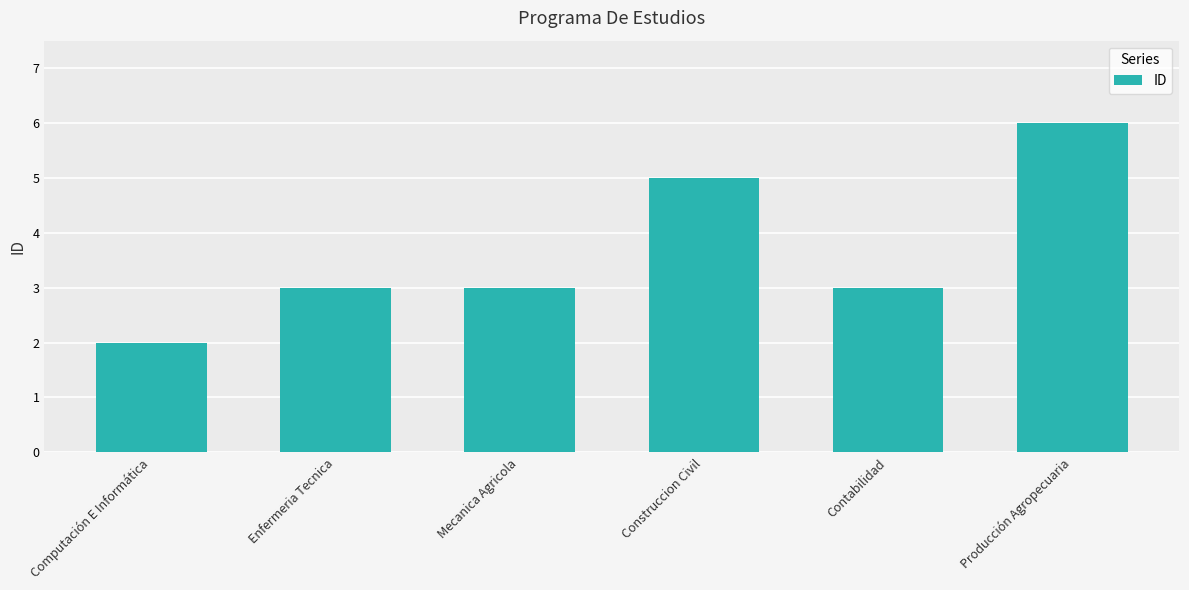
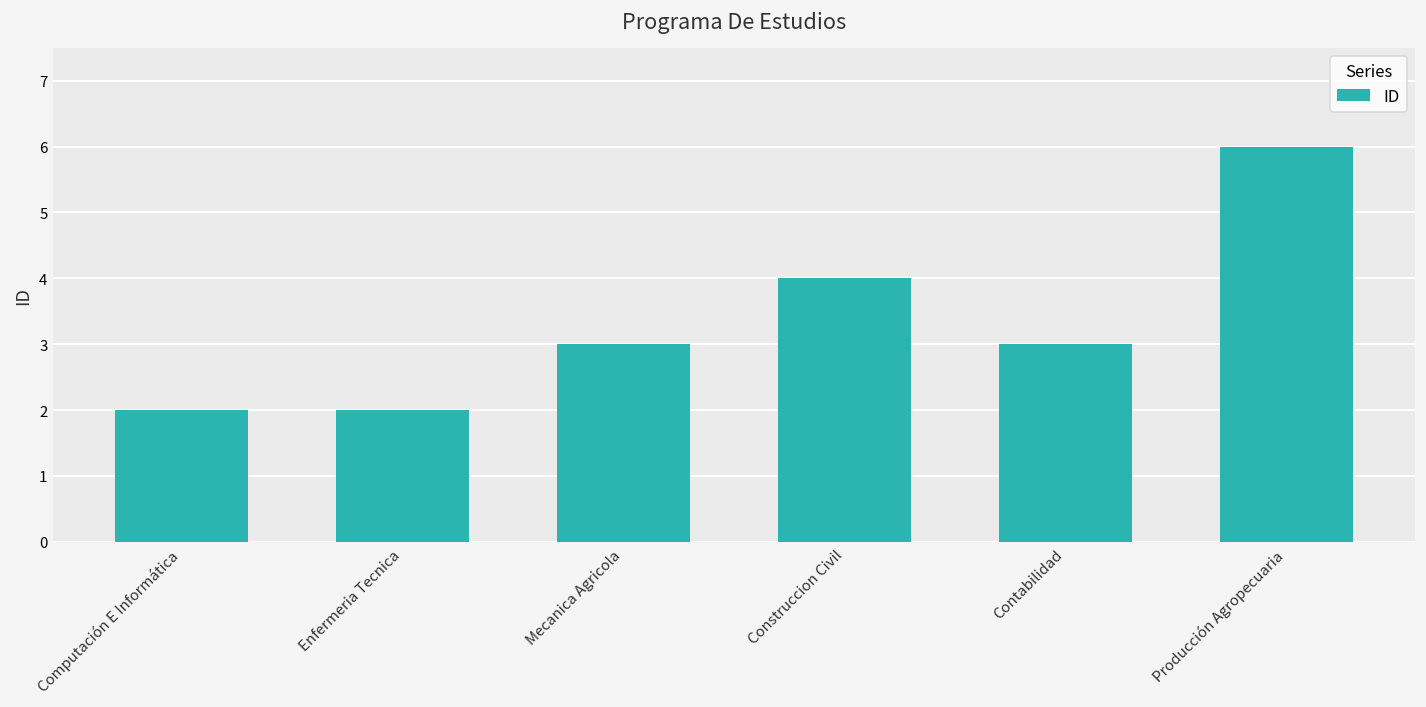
Enfermeria Tecnica: 3 -> 2
Construccion Civil: 5 -> 4
